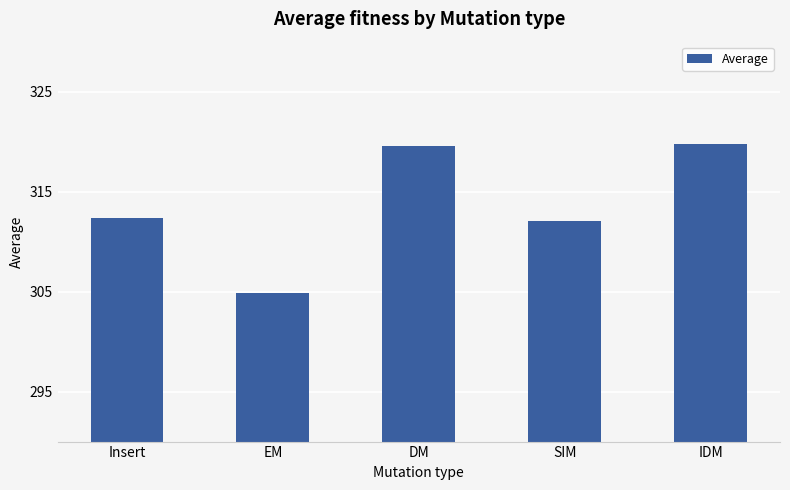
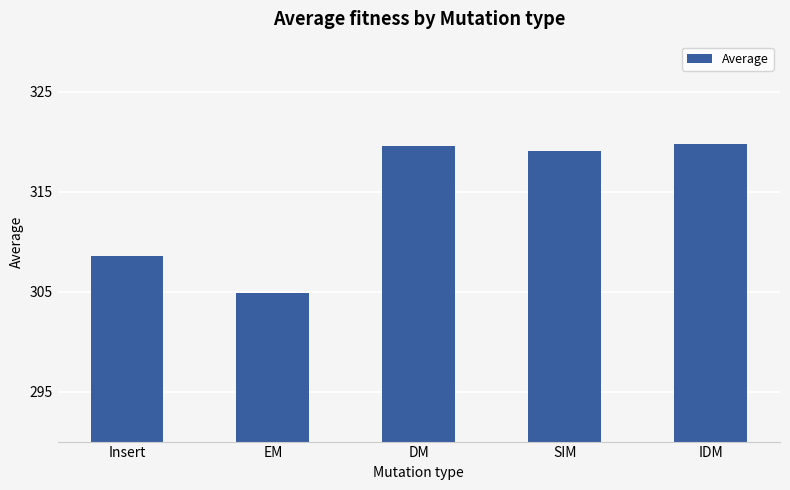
Insert: 312 -> 309
SIM: 312 -> 319
